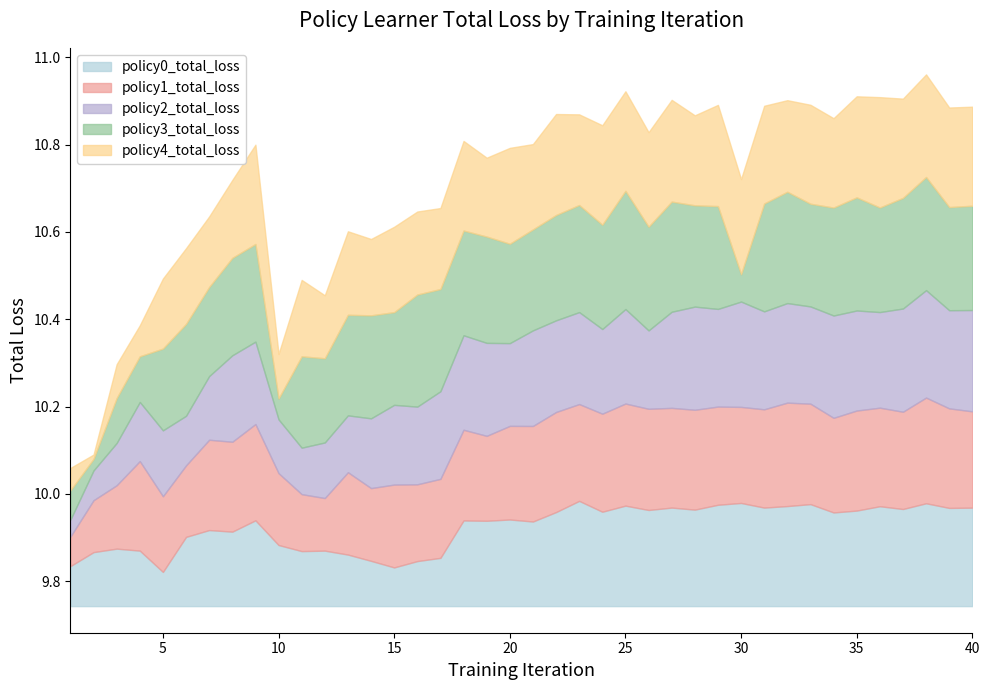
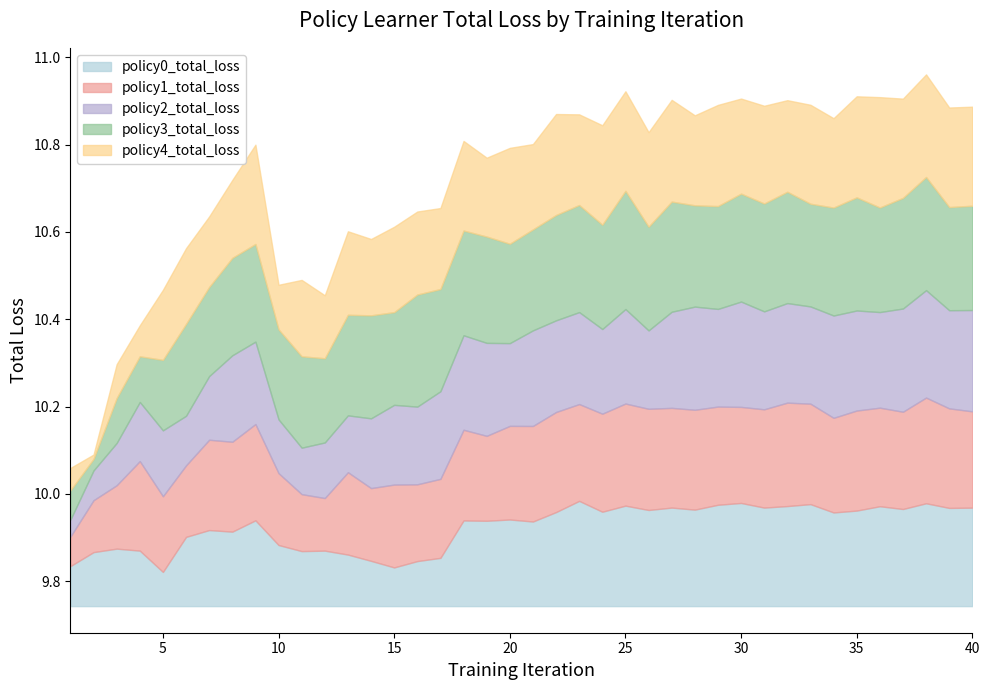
policy3_total_loss, 5: 0.19 -> 0.16
policy3_total_loss, 10: 0.05 -> 0.21
policy3_total_loss, 30: 0.06 -> 0.25
